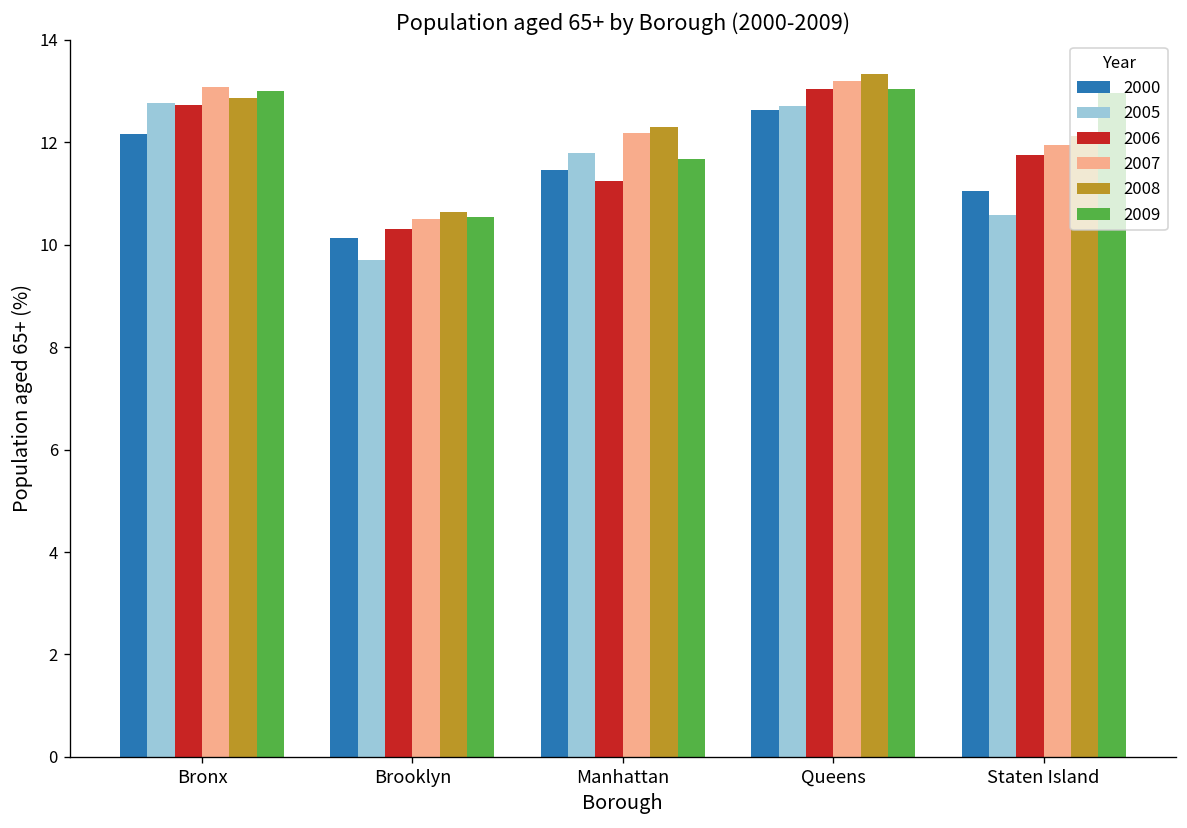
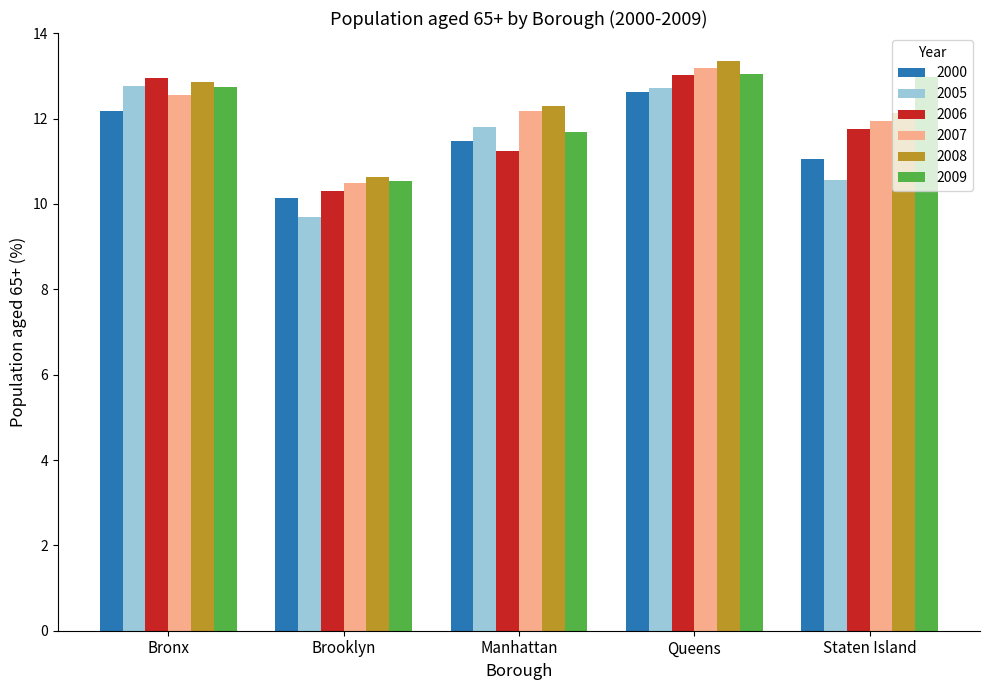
2006, Bronx: 12.7 -> 13.0
2007, Bronx: 13.1 -> 12.6
2009, Bronx: 13.0 -> 12.7
